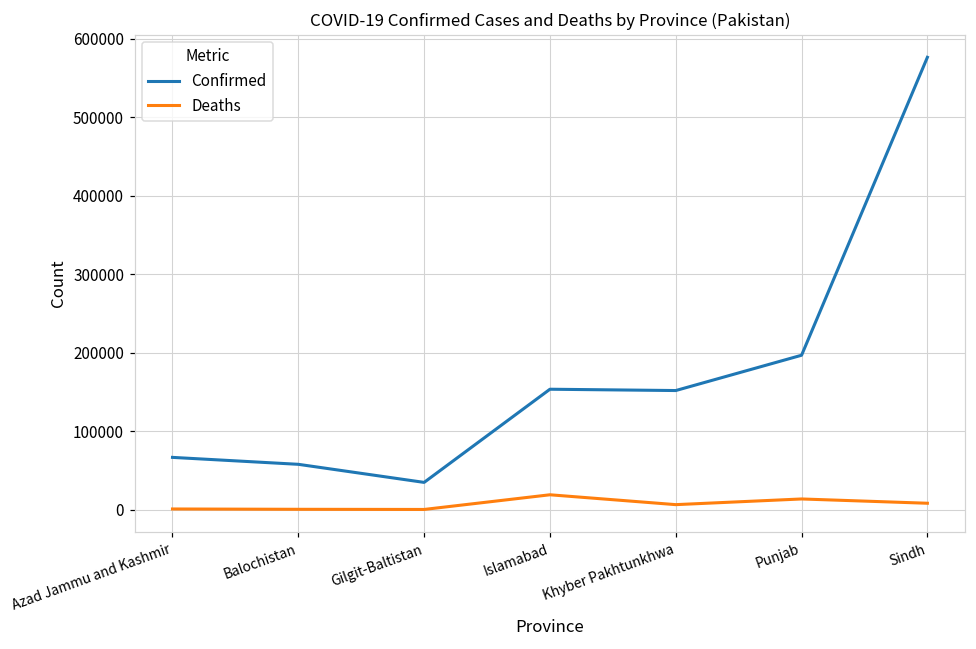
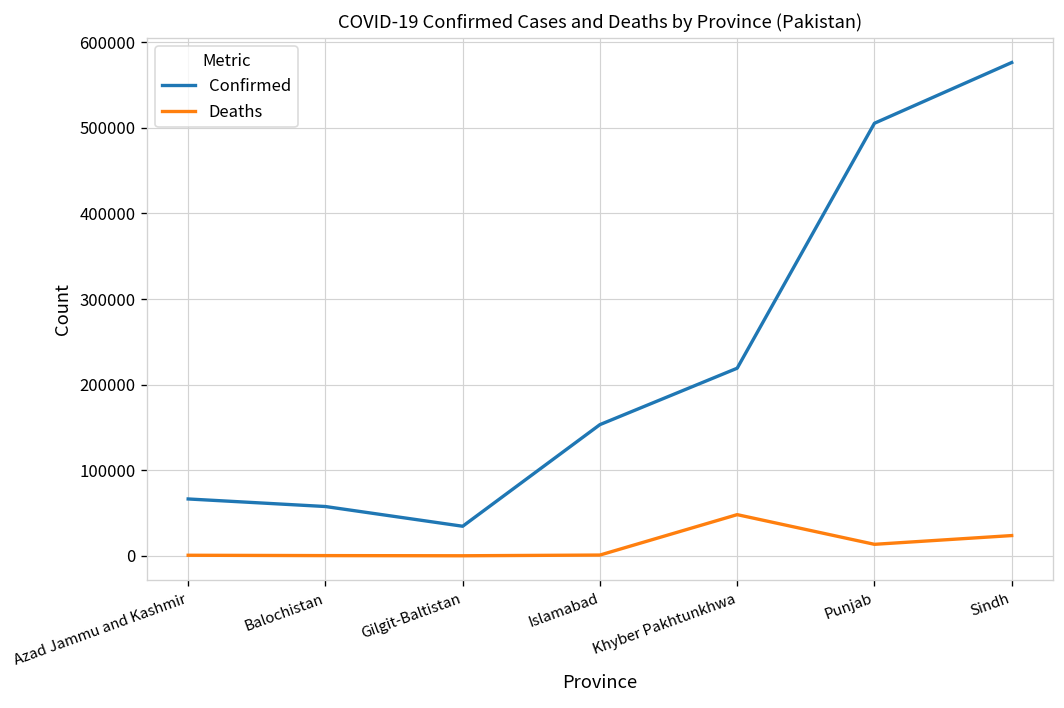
Deaths, Islamabad: 20000 -> 0
Confirmed, Khyber Pakhtunkhwa: 150000 -> 220000
Deaths, Khyber Pakhtunkhwa: 10000 -> 50000
Confirmed, Punjab: 200000 -> 510000
Deaths, Sindh: 10000 -> 20000
